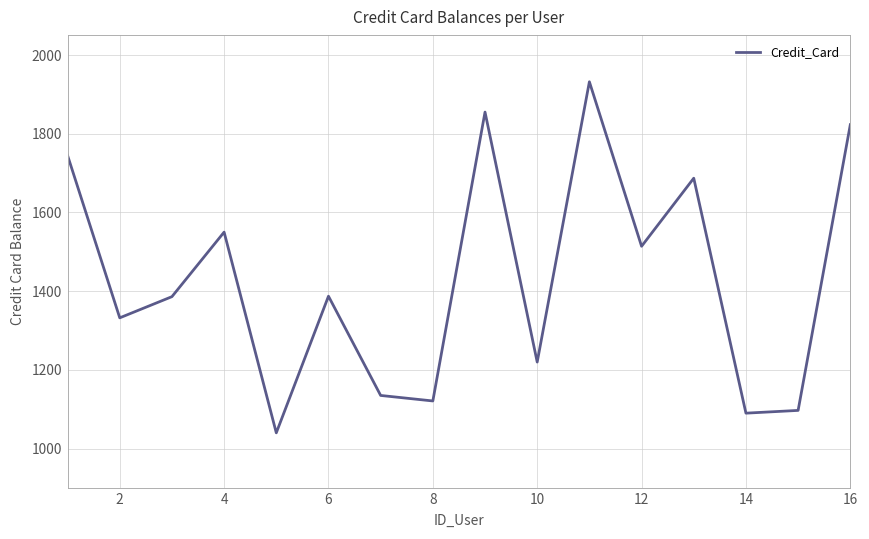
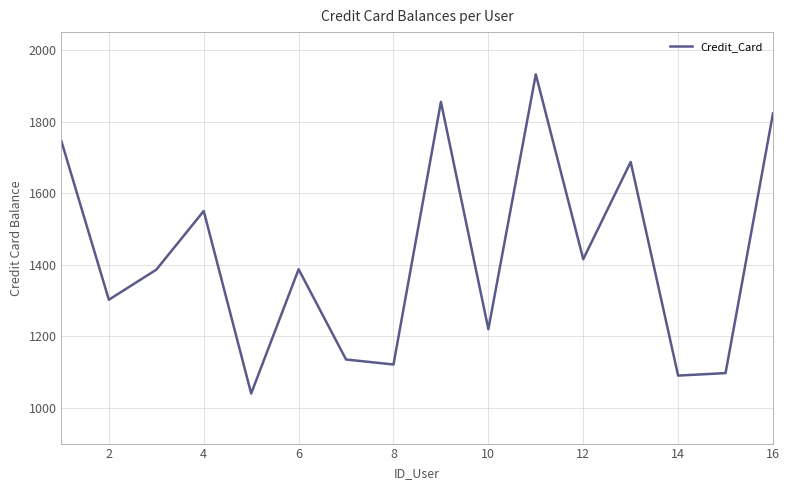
2: 1330 -> 1300
12: 1510 -> 1420
